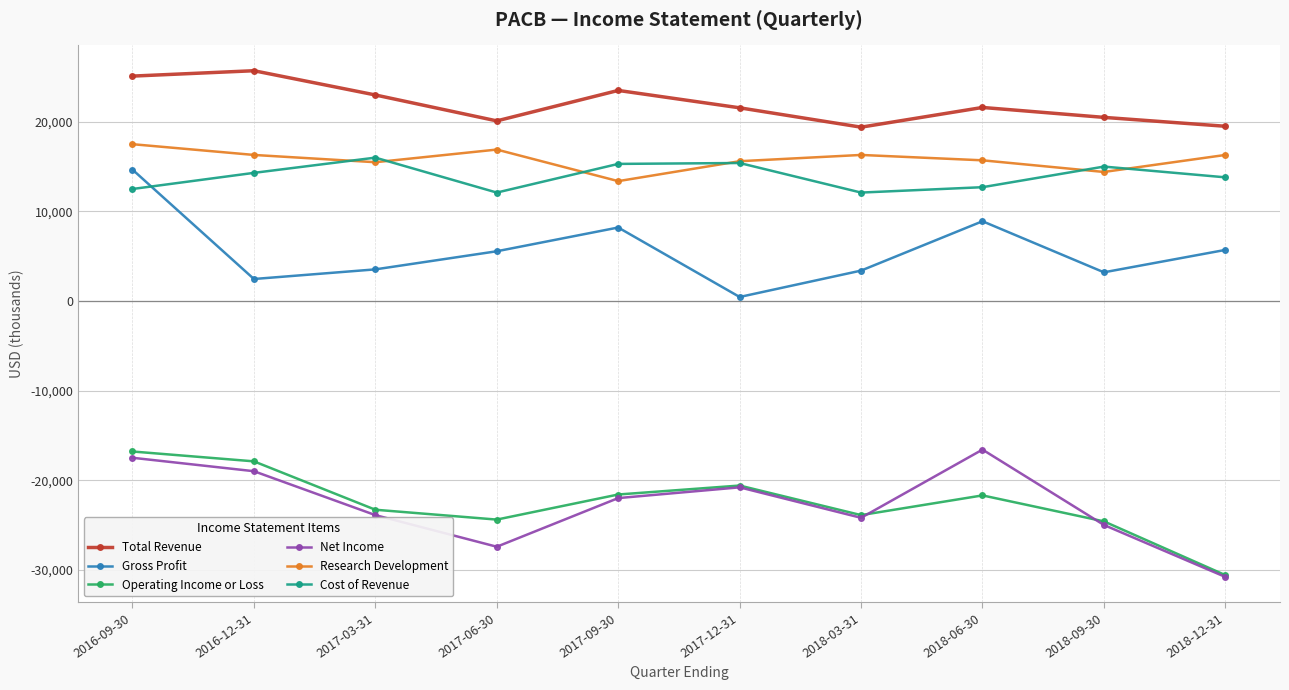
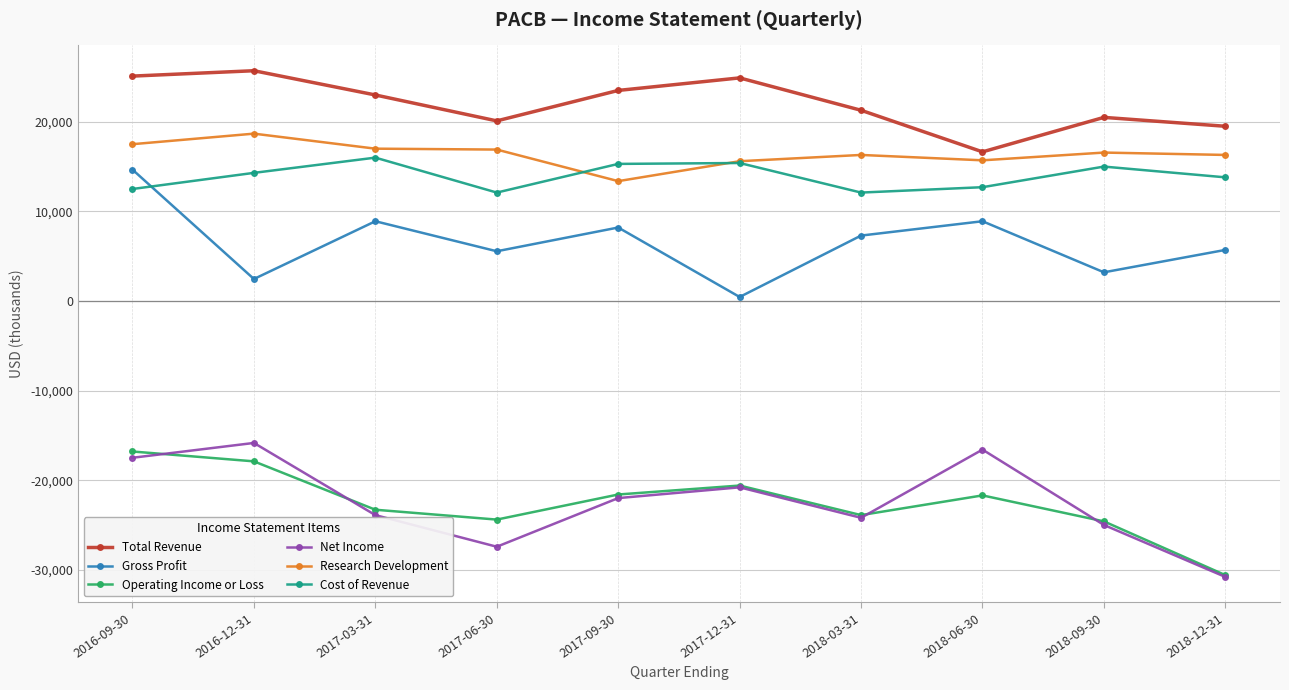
Net Income, 2016-12-31: -19,000 -> -16,000
Research Development, 2016-12-31: 16,000 -> 19,000
Gross Profit, 2017-03-31: 4,000 -> 9,000
Research Development, 2017-03-31: 15,000 -> 17,000
Total Revenue, 2017-12-31: 22,000 -> 25,000
Total Revenue, 2018-03-31: 19,000 -> 21,000
Gross Profit, 2018-03-31: 3,000 -> 7,000
Total Revenue, 2018-06-30: 22,000 -> 17,000
Research Development, 2018-09-30: 14,000 -> 17,000
